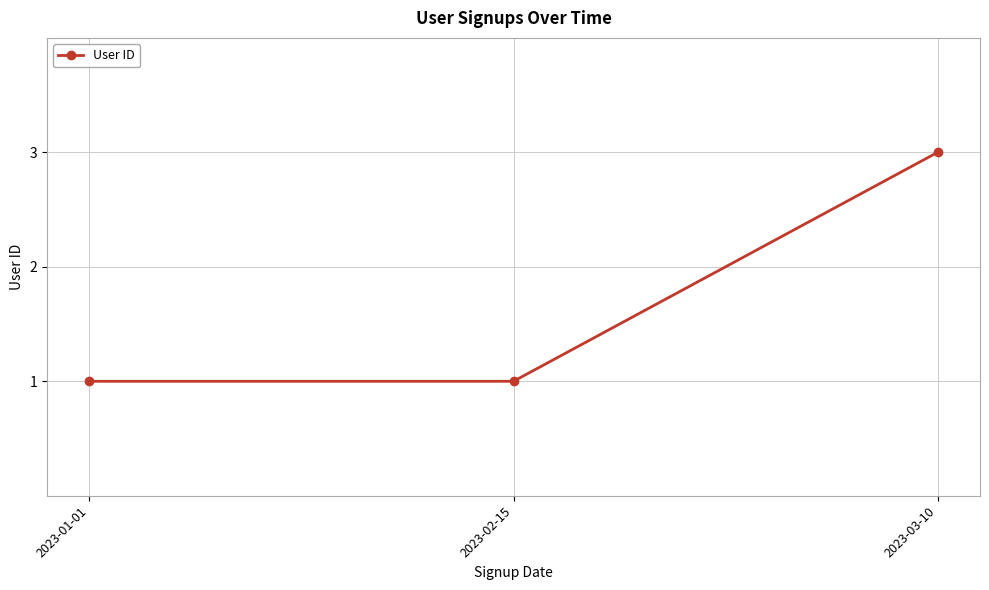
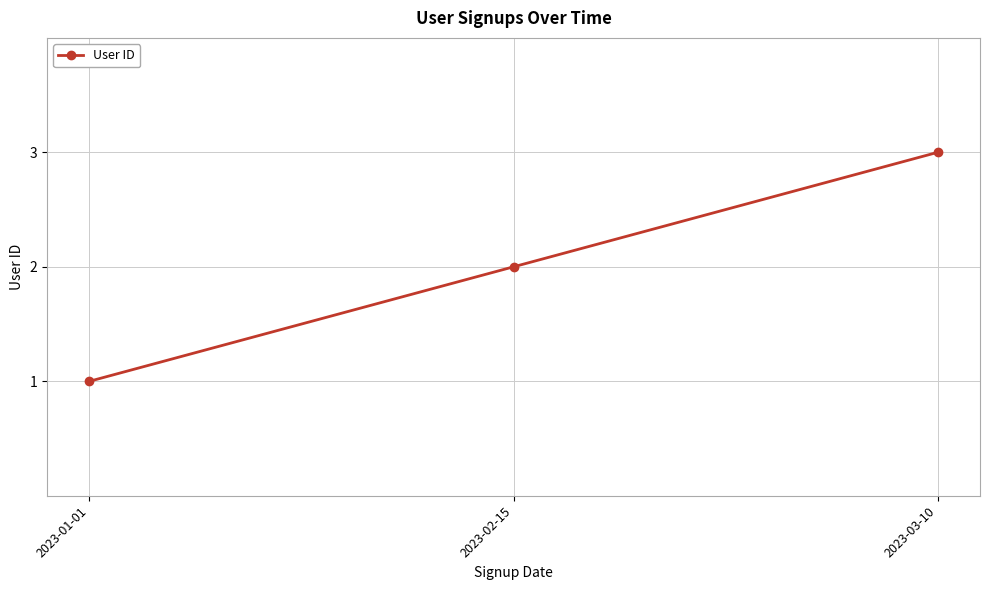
2023-02-15: 1 -> 2
